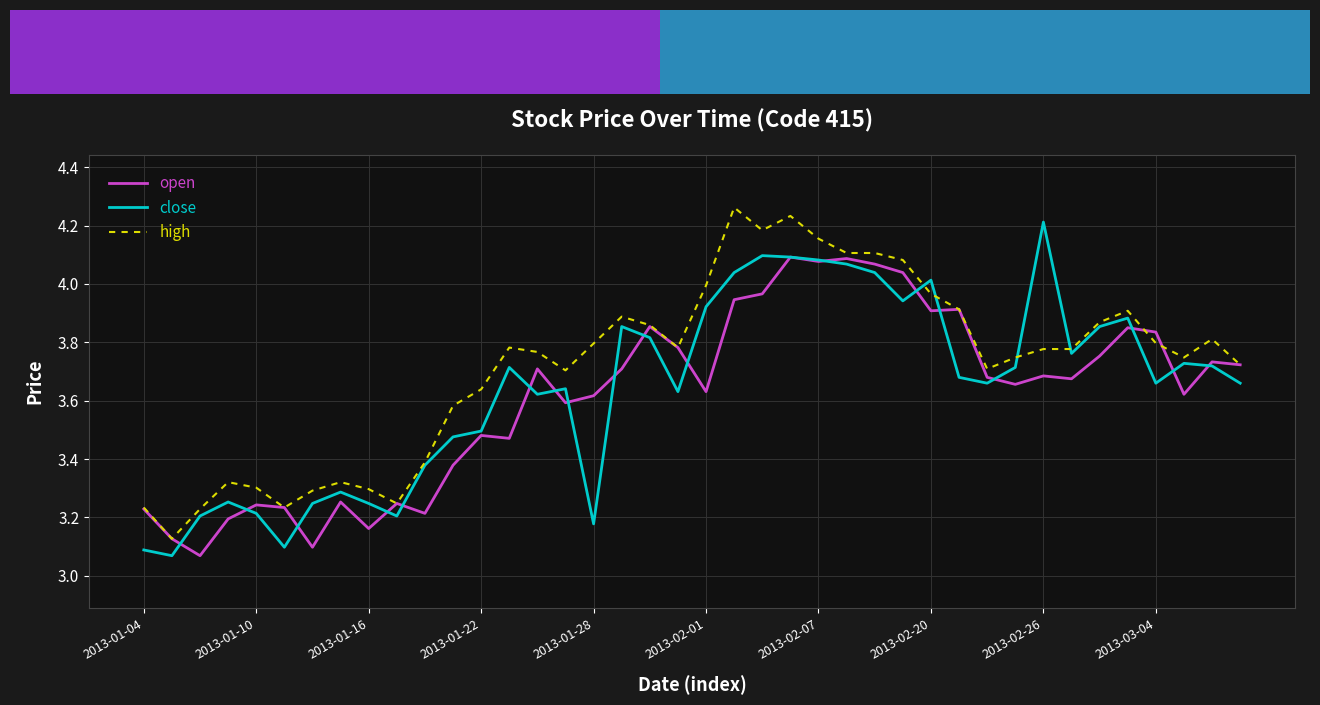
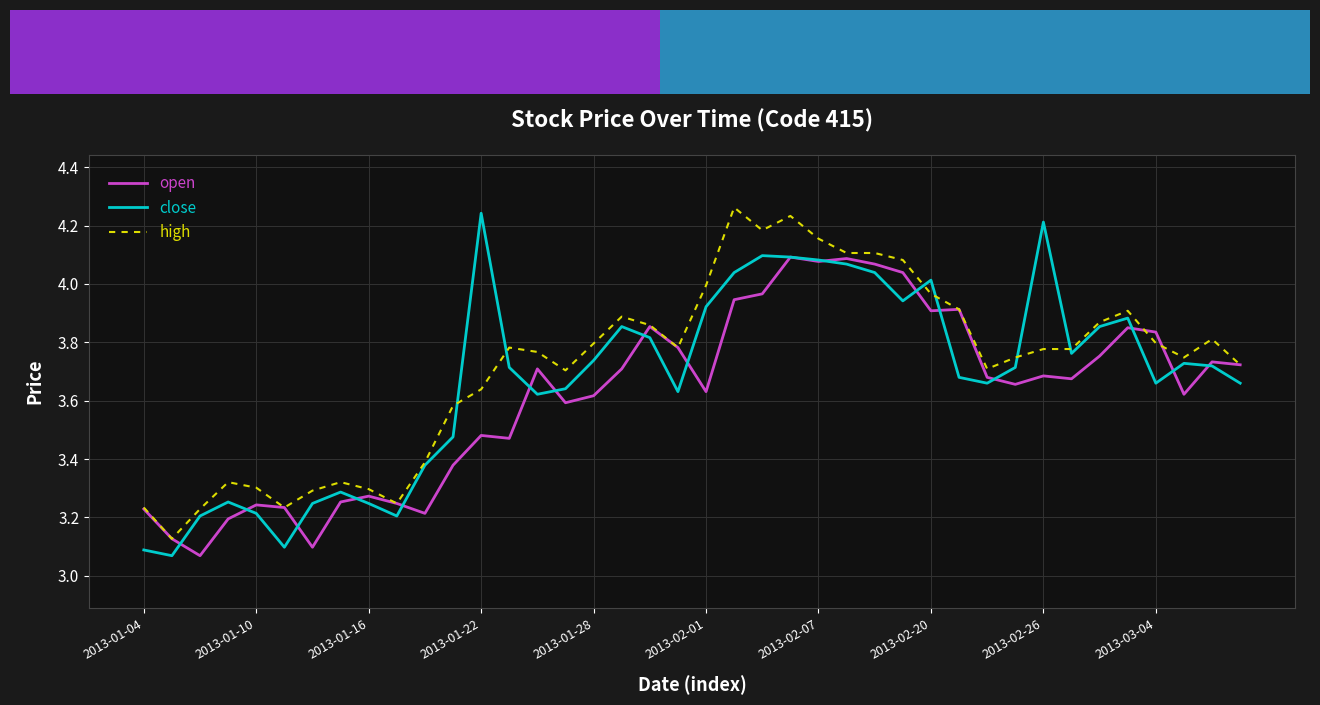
open, 2013-01-16: 3.16 -> 3.27
close, 2013-01-22: 3.50 -> 4.24
close, 2013-01-28: 3.18 -> 3.74
